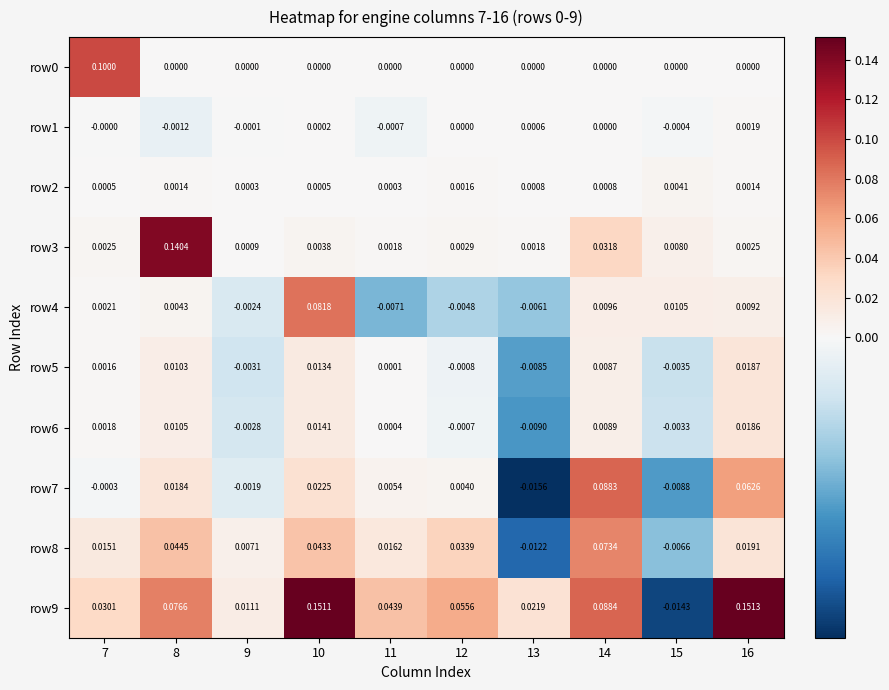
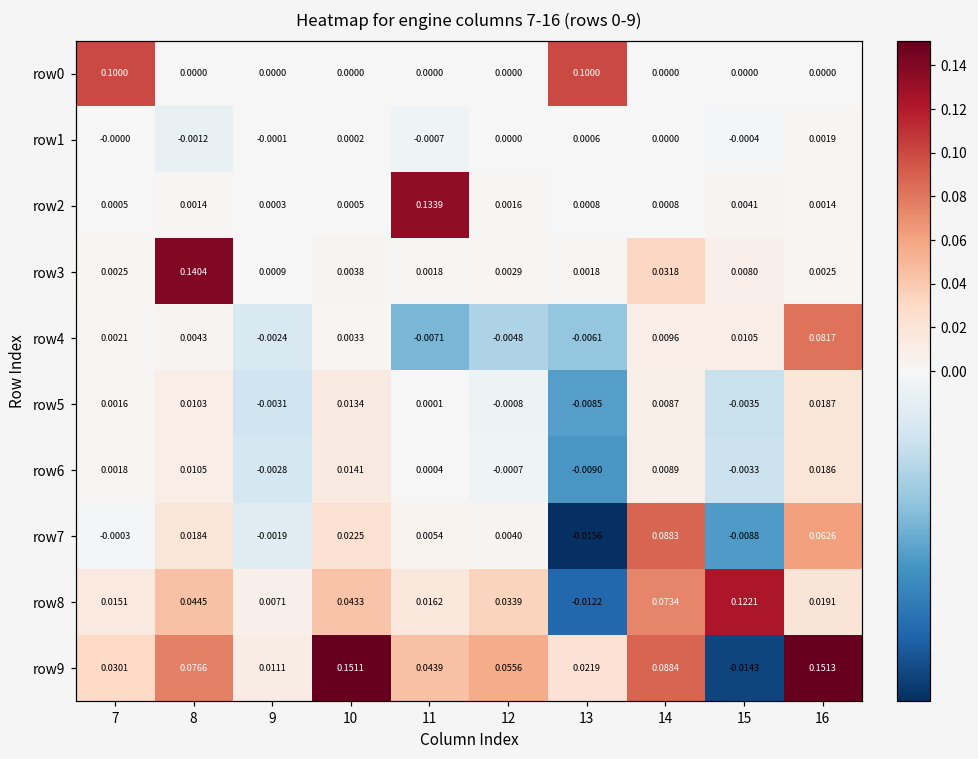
row0, 13: 0.0000 -> 0.1000
row2, 11: 0.0003 -> 0.1339
row4, 10: 0.0818 -> 0.0033
row4, 16: 0.0092 -> 0.0817
row8, 15: -0.0066 -> 0.1221
